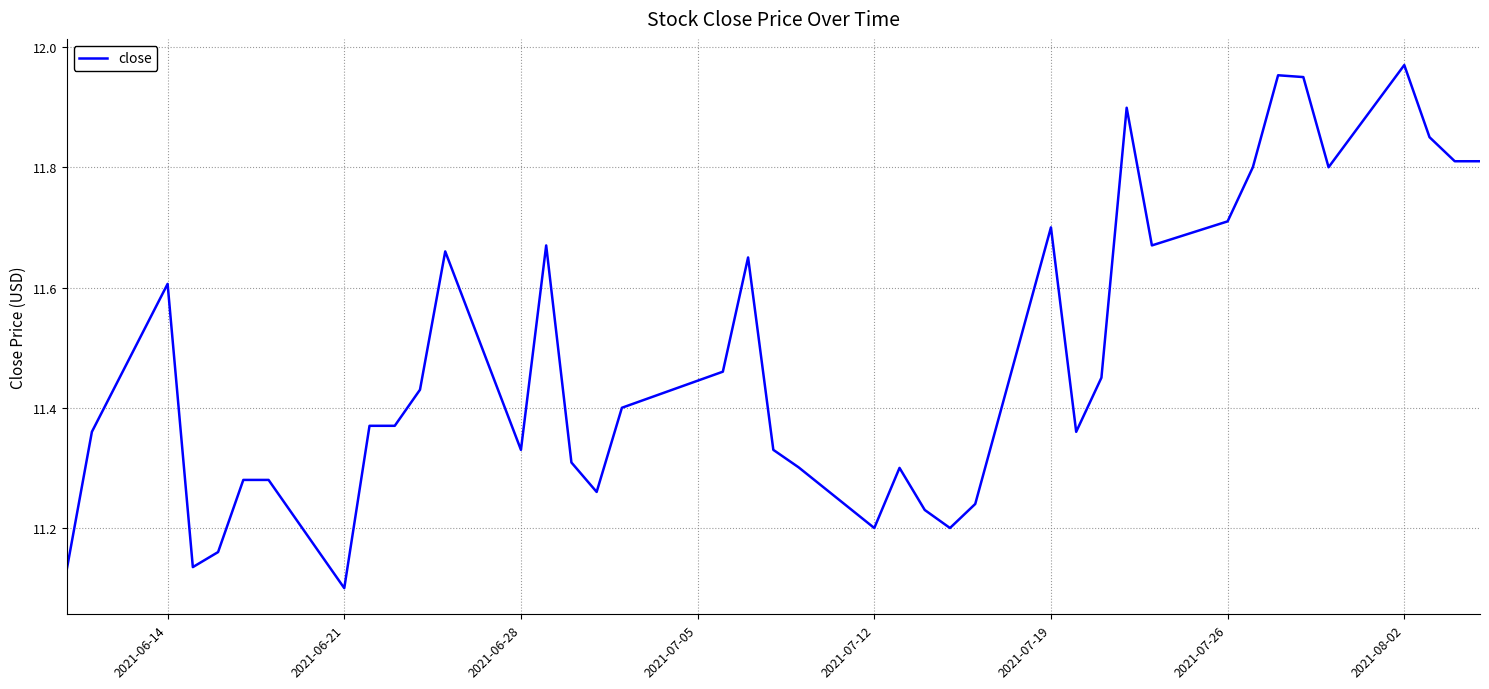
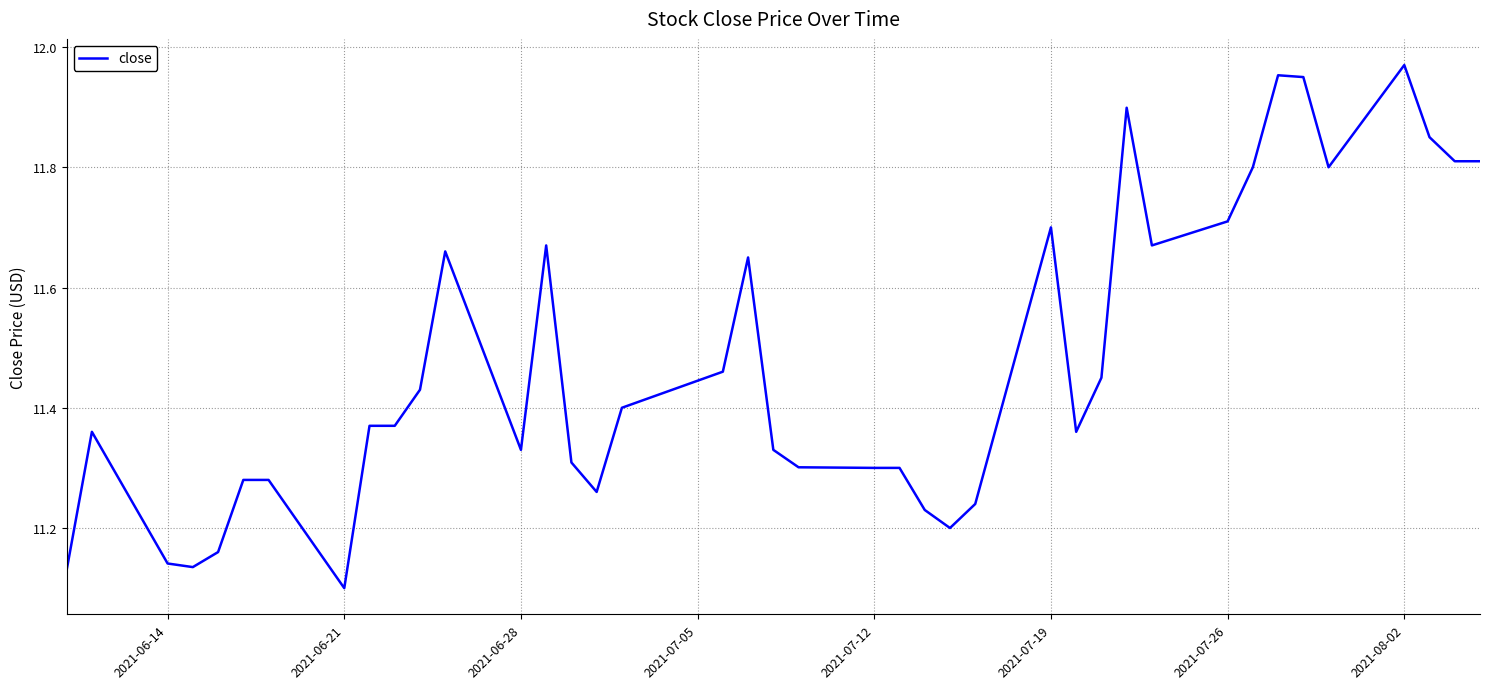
2021-06-14: 11.61 -> 11.14
2021-07-12: 11.2 -> 11.3
